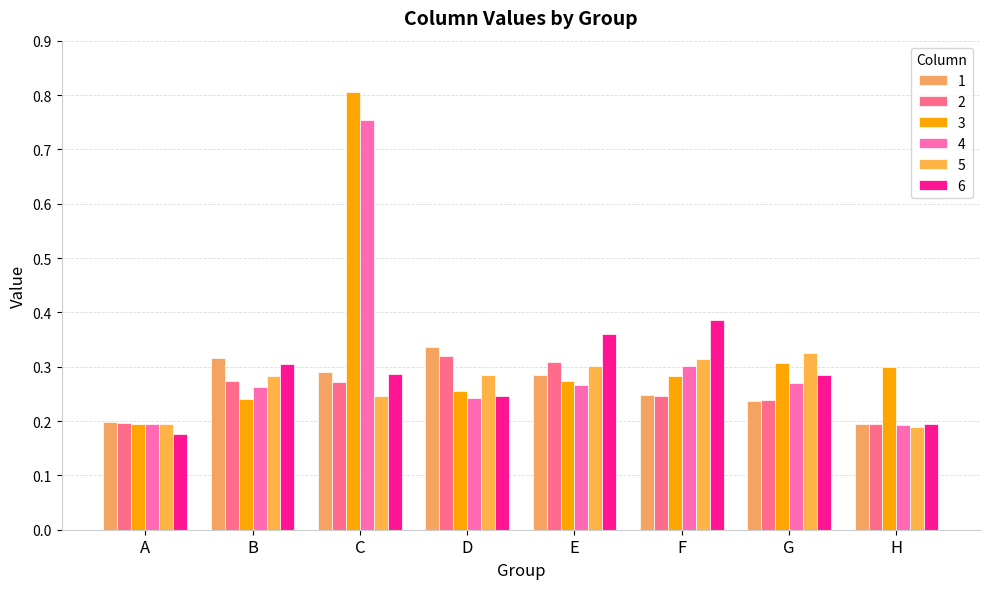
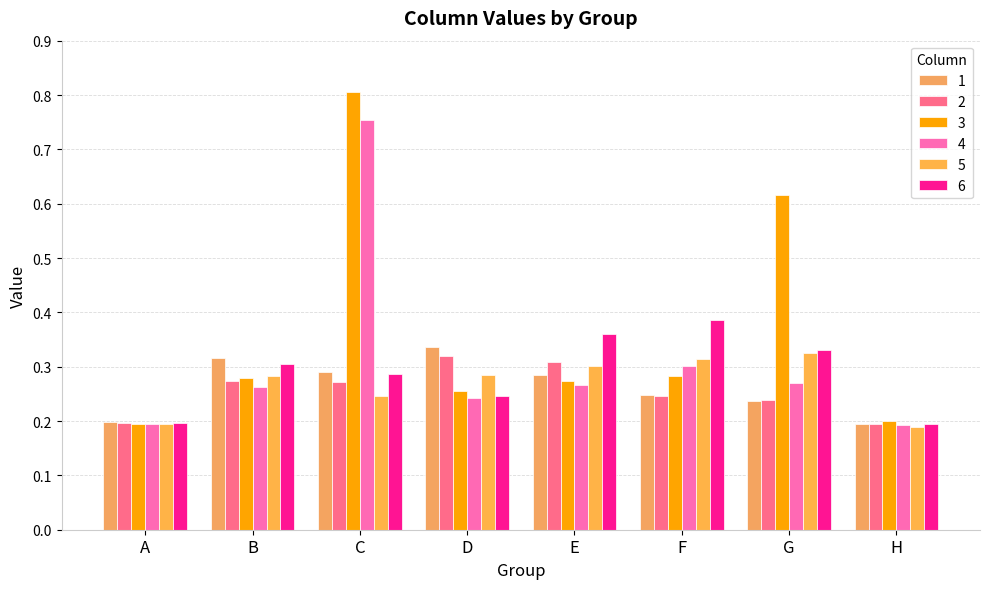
6, A: 0.18 -> 0.20
3, B: 0.24 -> 0.28
3, G: 0.31 -> 0.62
6, G: 0.29 -> 0.33
3, H: 0.3 -> 0.2
